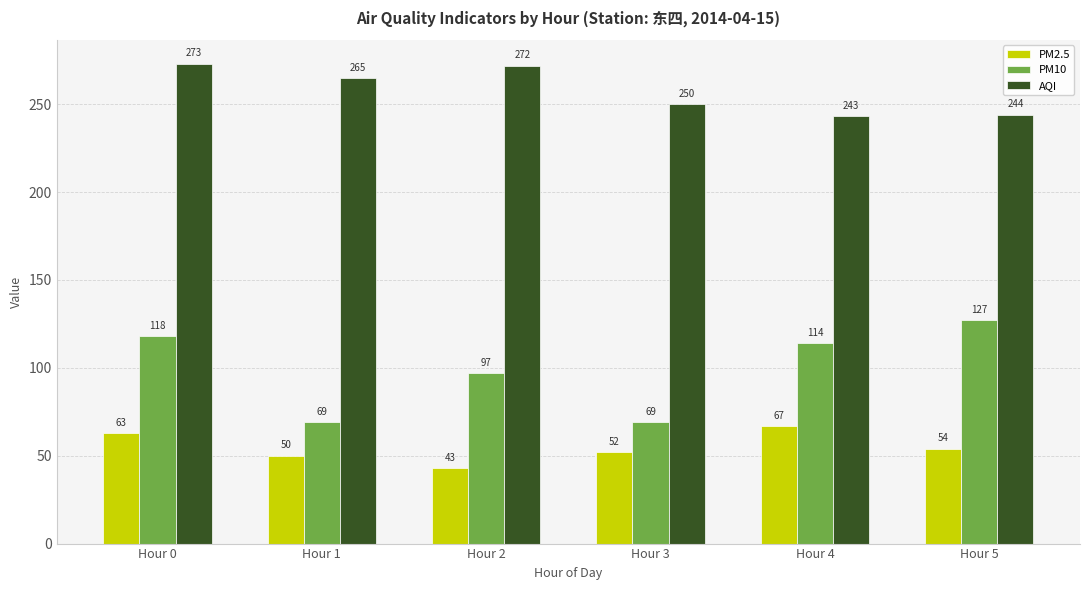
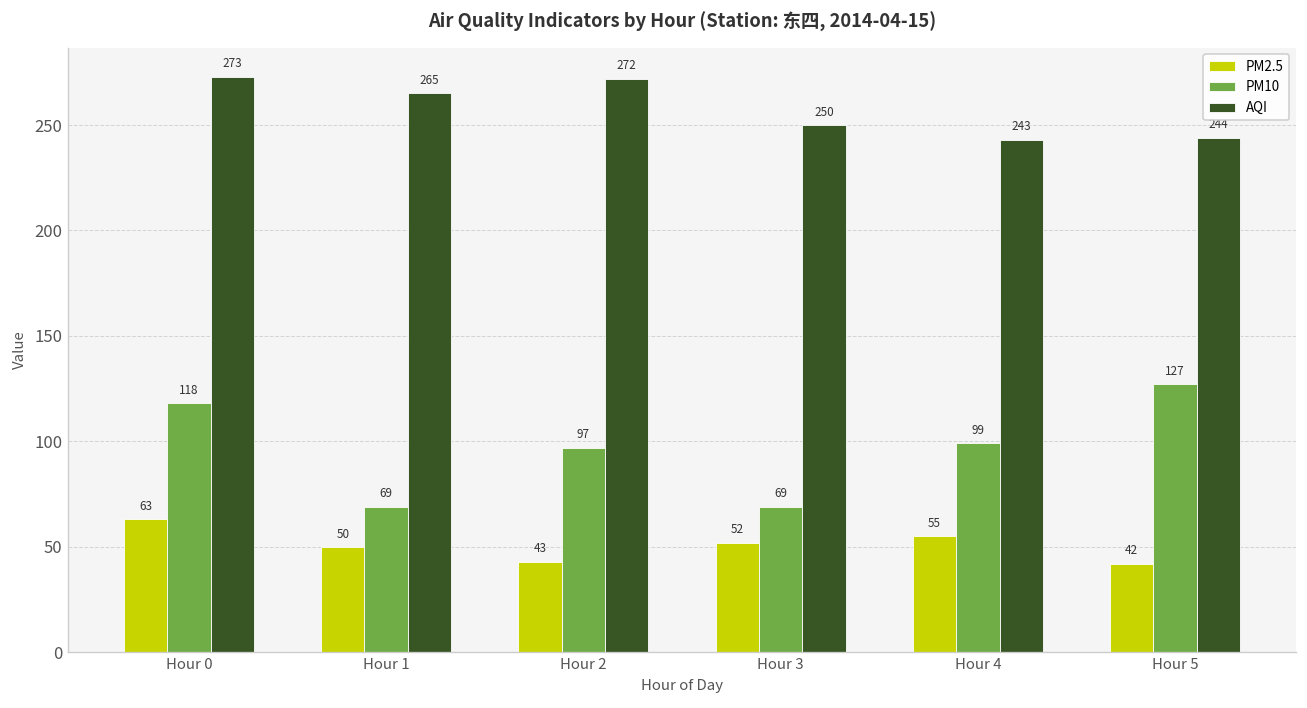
PM2.5, Hour 4: 67 -> 55
PM10, Hour 4: 114 -> 99
PM2.5, Hour 5: 54 -> 42
